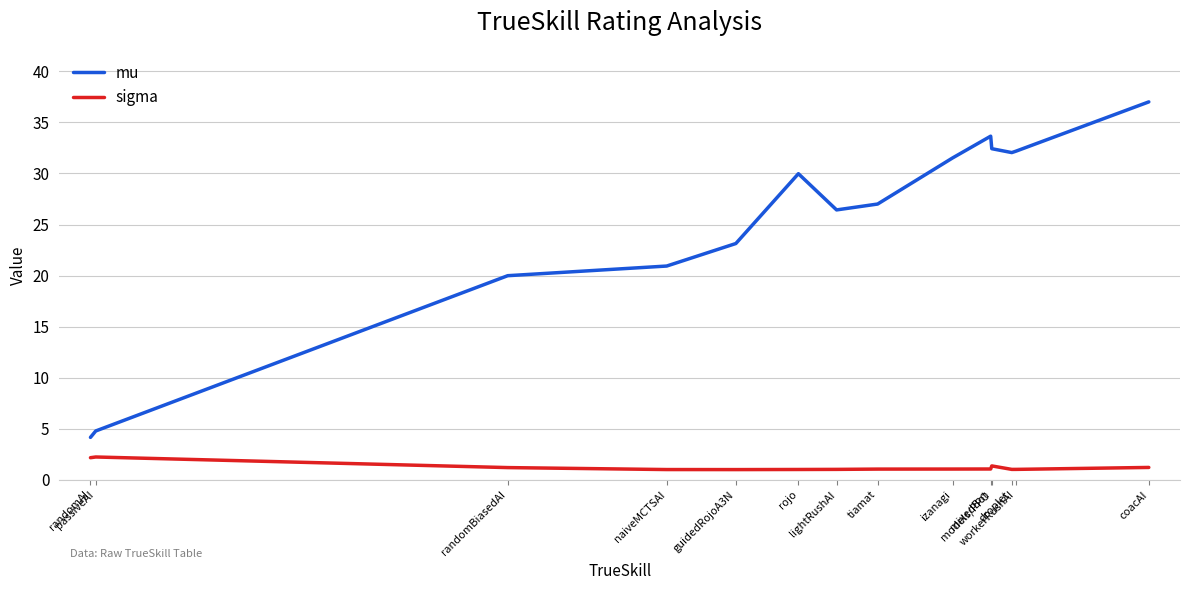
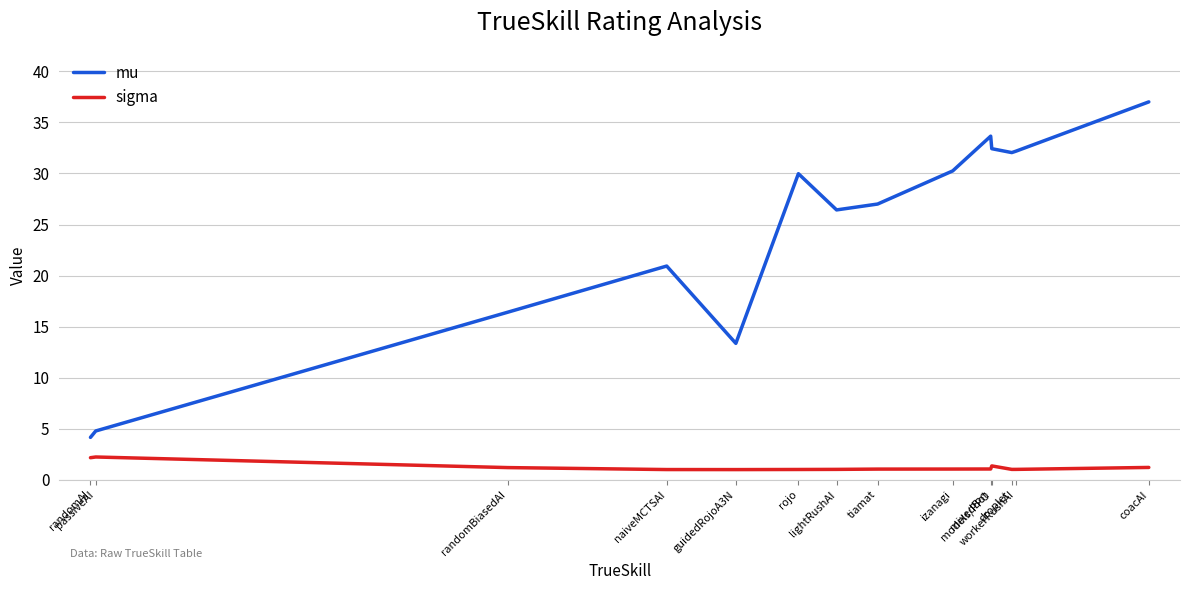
mu, randomBiasedAI: 20.0 -> 16.4
mu, guidedRojoA3N: 23.1 -> 13.4
mu, izanagi: 31.5 -> 30.3
